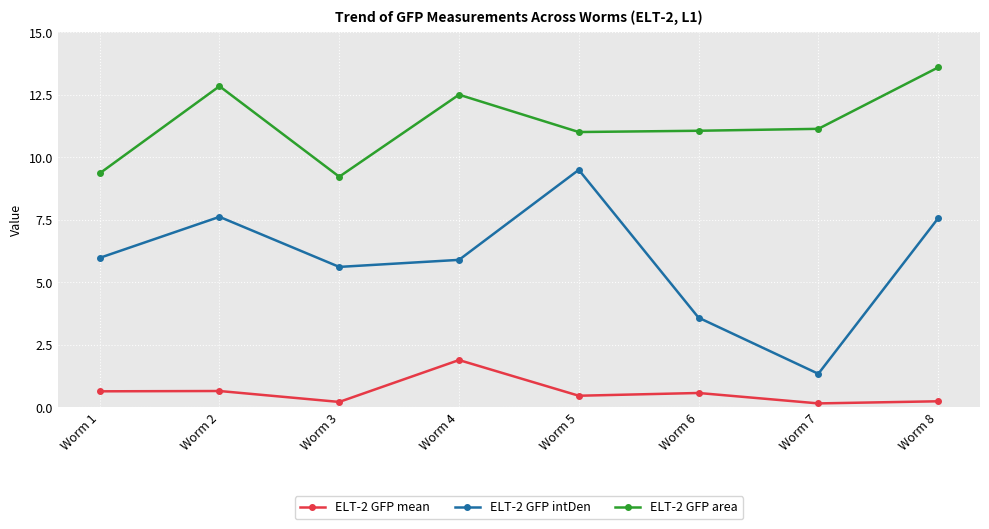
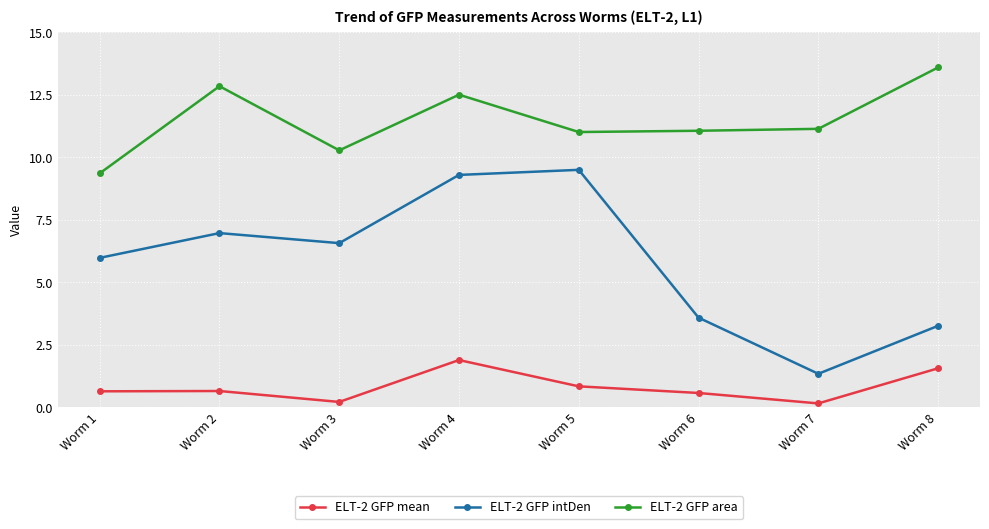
ELT-2 GFP intDen, Worm 2: 7.6 -> 7.0
ELT-2 GFP intDen, Worm 3: 5.6 -> 6.6
ELT-2 GFP area, Worm 3: 9.2 -> 10.3
ELT-2 GFP intDen, Worm 4: 5.9 -> 9.3
ELT-2 GFP mean, Worm 5: 0.5 -> 0.8
ELT-2 GFP mean, Worm 8: 0.2 -> 1.6
ELT-2 GFP intDen, Worm 8: 7.6 -> 3.3
